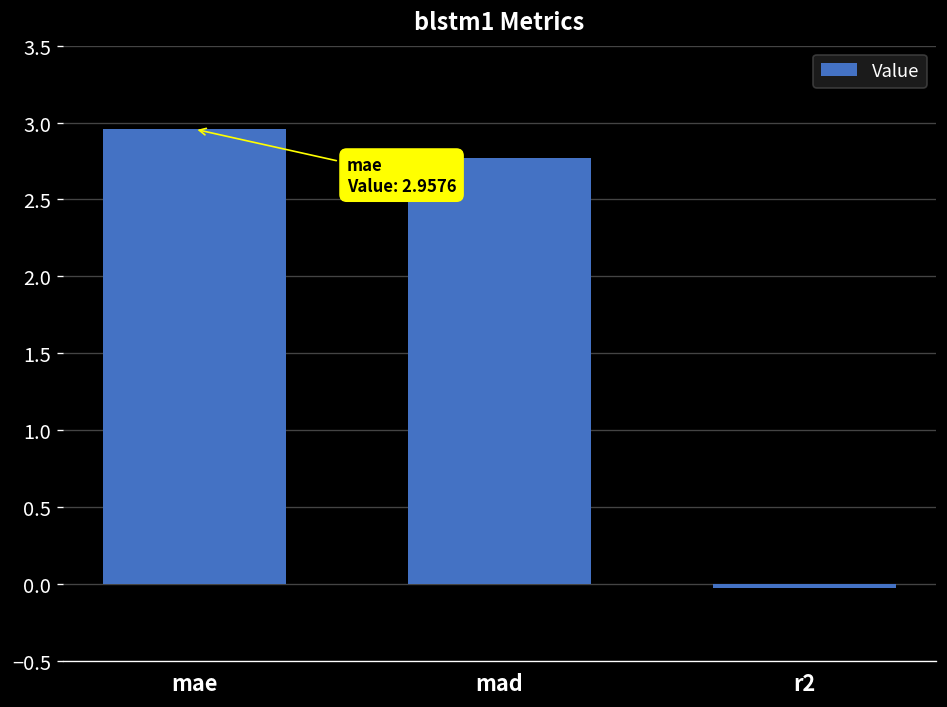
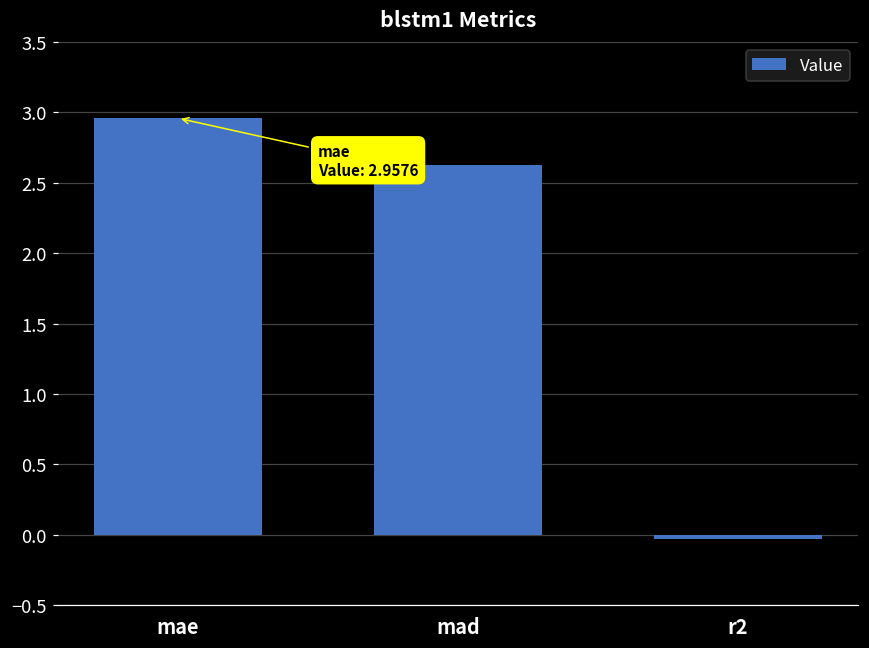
mad: 2.77 -> 2.63
